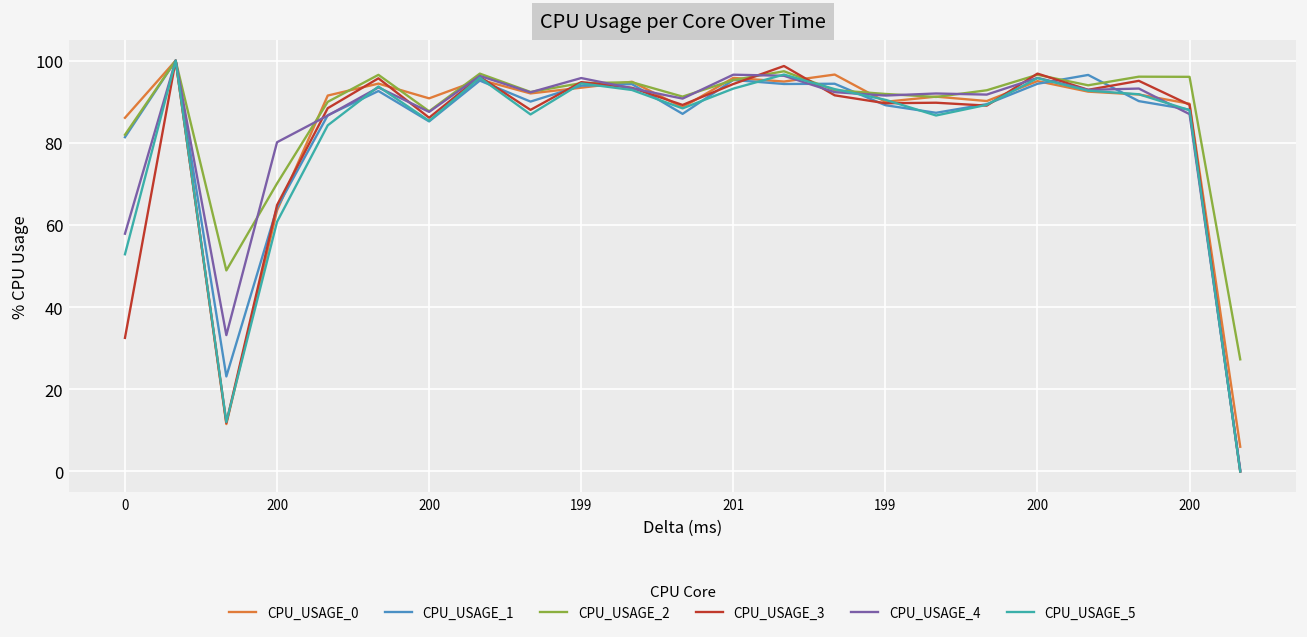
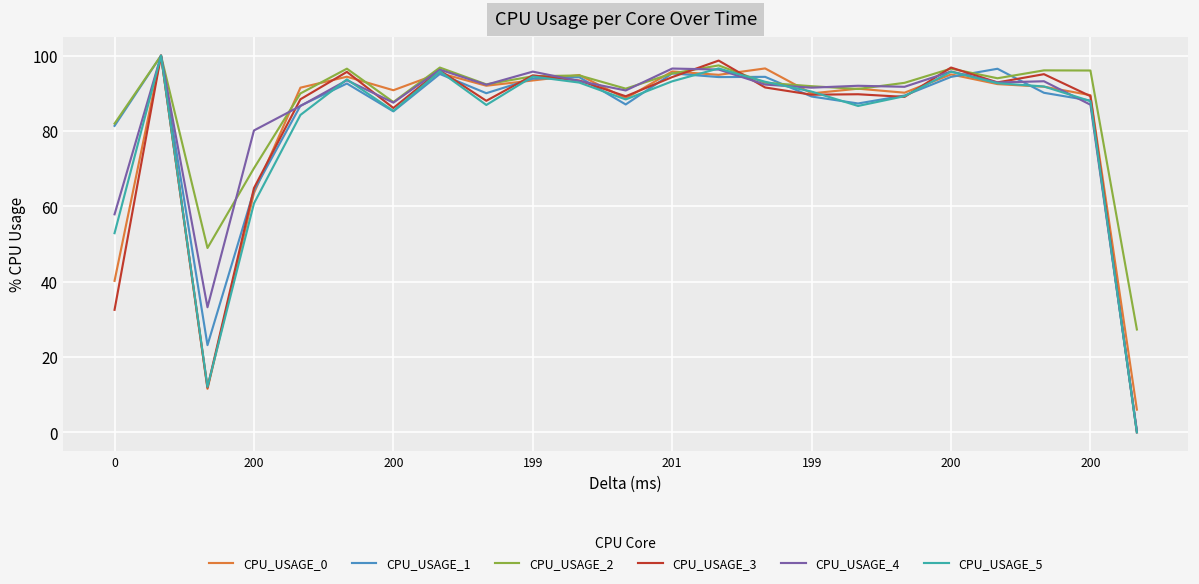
CPU_USAGE_0, 0: 86 -> 40
